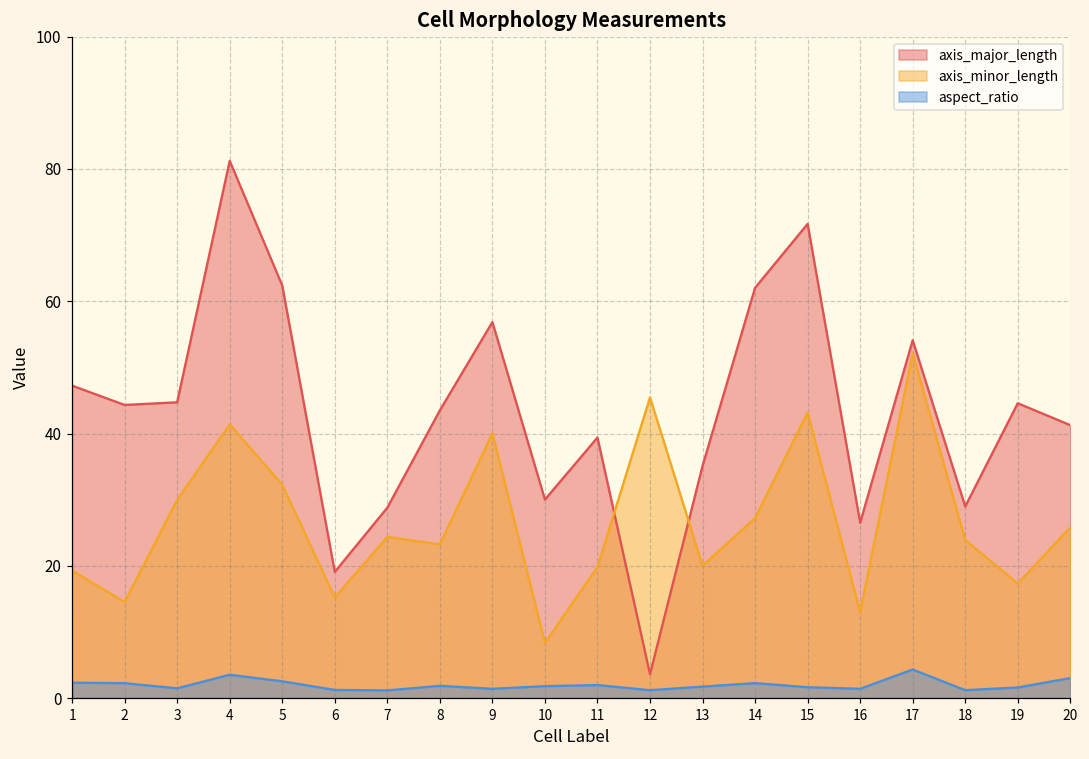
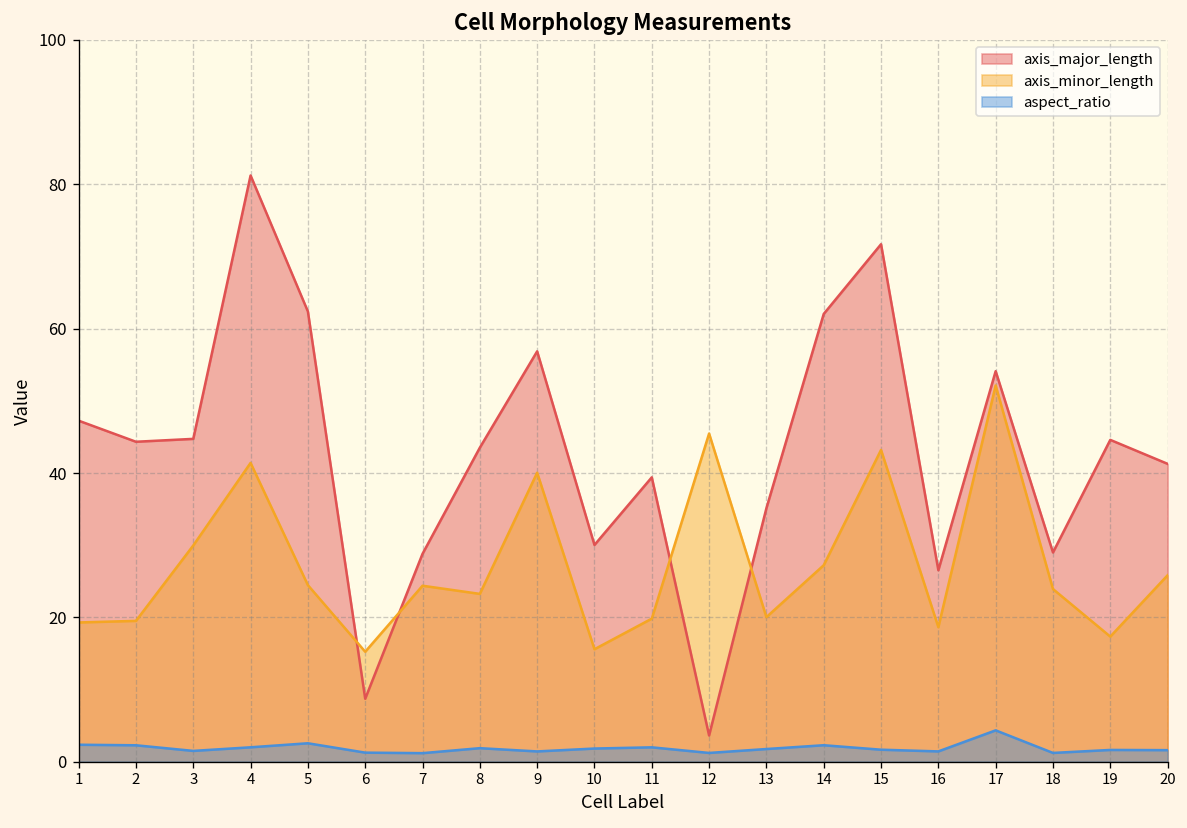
axis_minor_length, 2: 15 -> 20
aspect_ratio, 4: 4 -> 2
axis_minor_length, 5: 32 -> 24
axis_major_length, 6: 19 -> 9
axis_minor_length, 10: 8 -> 16
axis_minor_length, 16: 13 -> 19
aspect_ratio, 20: 3 -> 2
